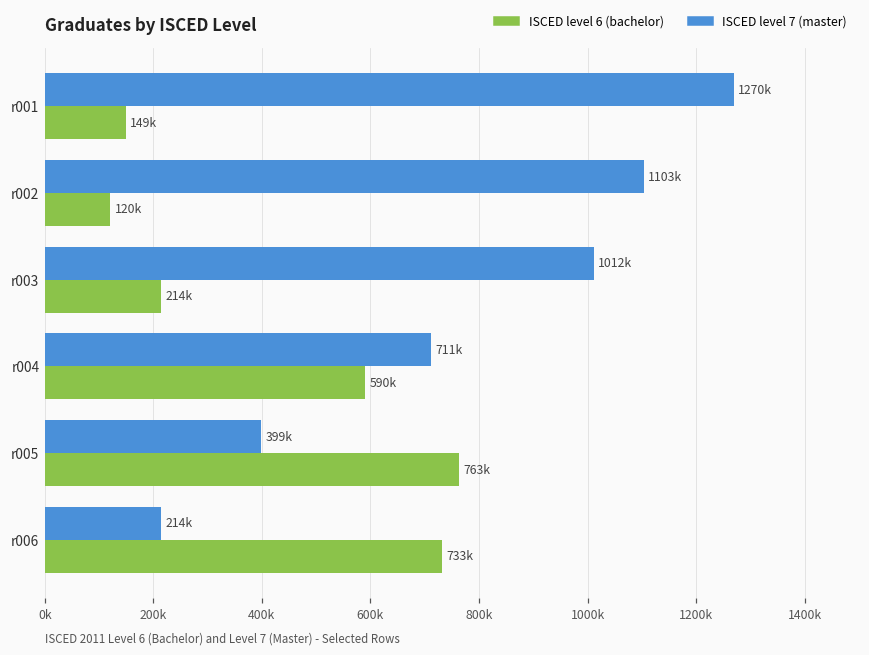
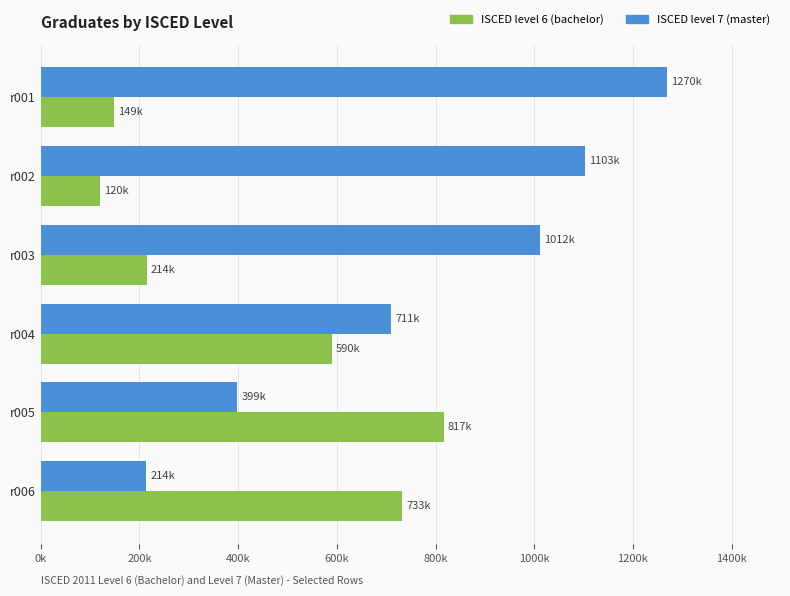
ISCED level 6 (bachelor), r005: 763k -> 817k
